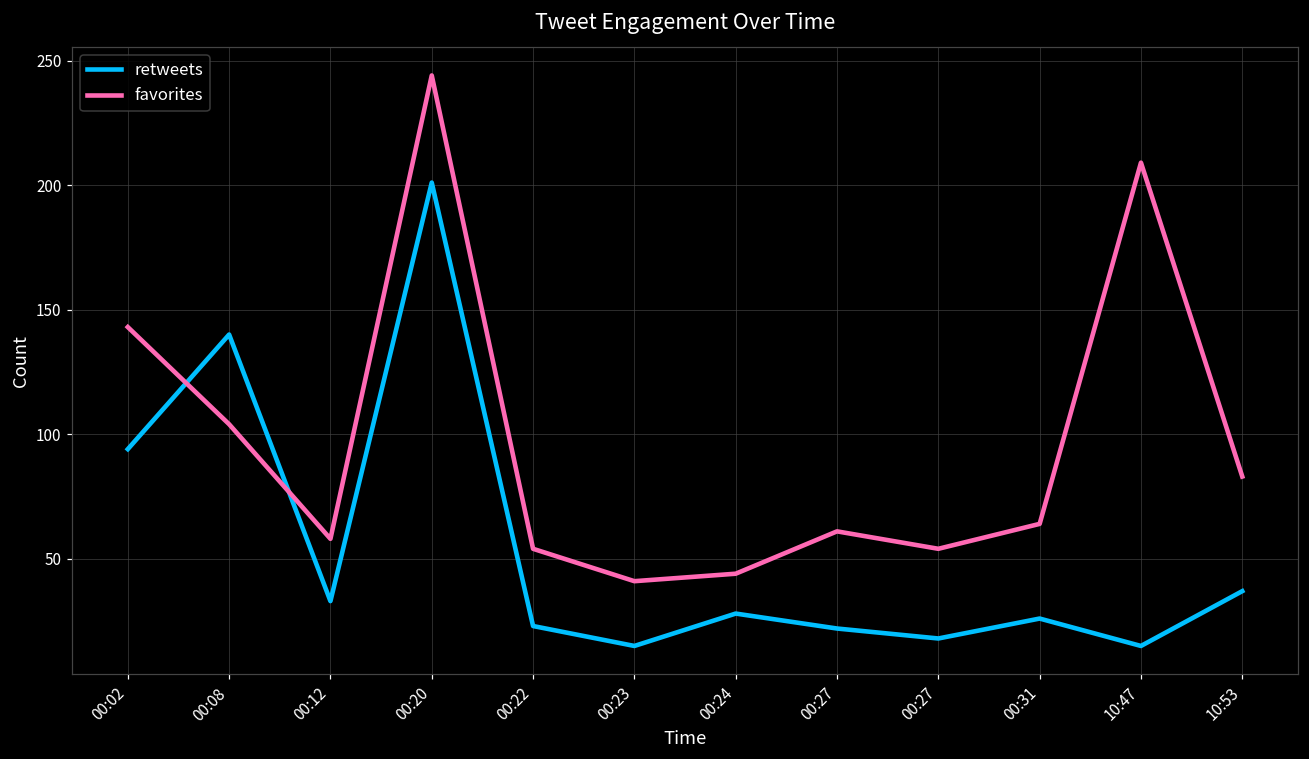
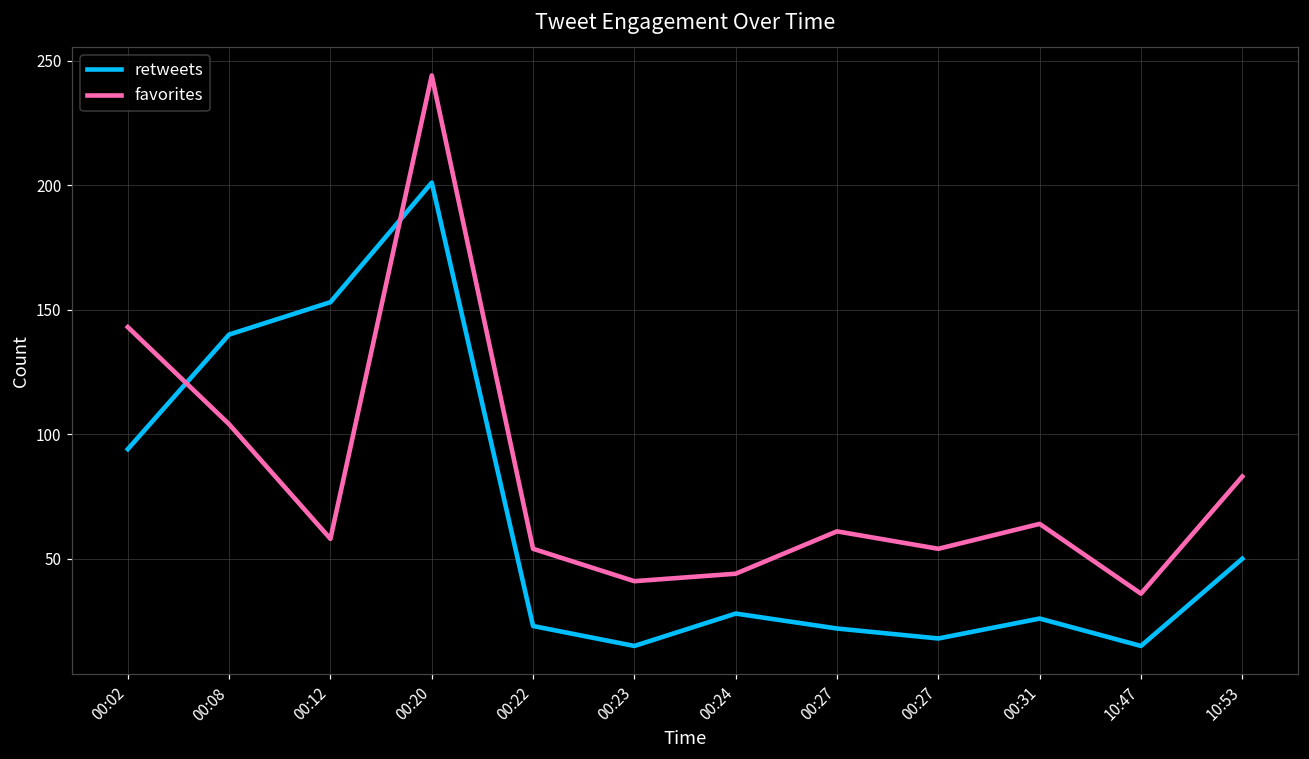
retweets, 00:12: 33 -> 153
favorites, 10:47: 209 -> 36
retweets, 10:53: 37 -> 50
